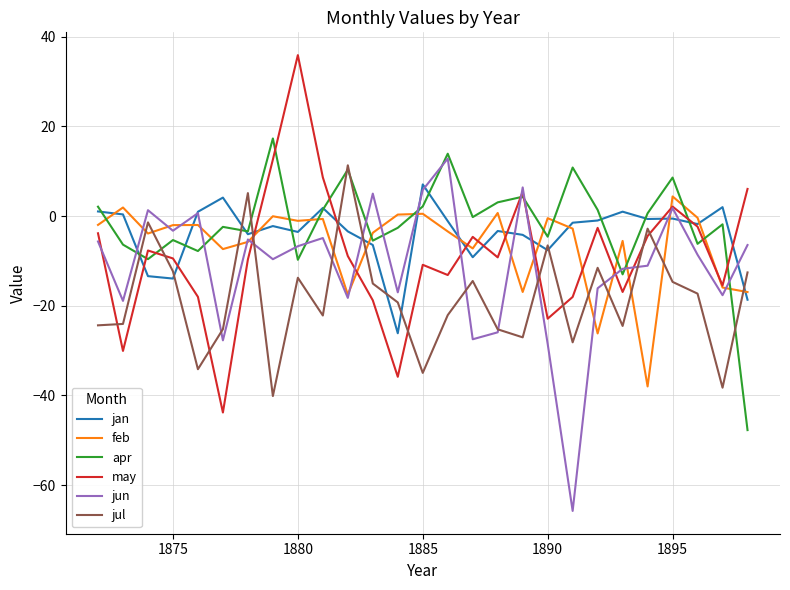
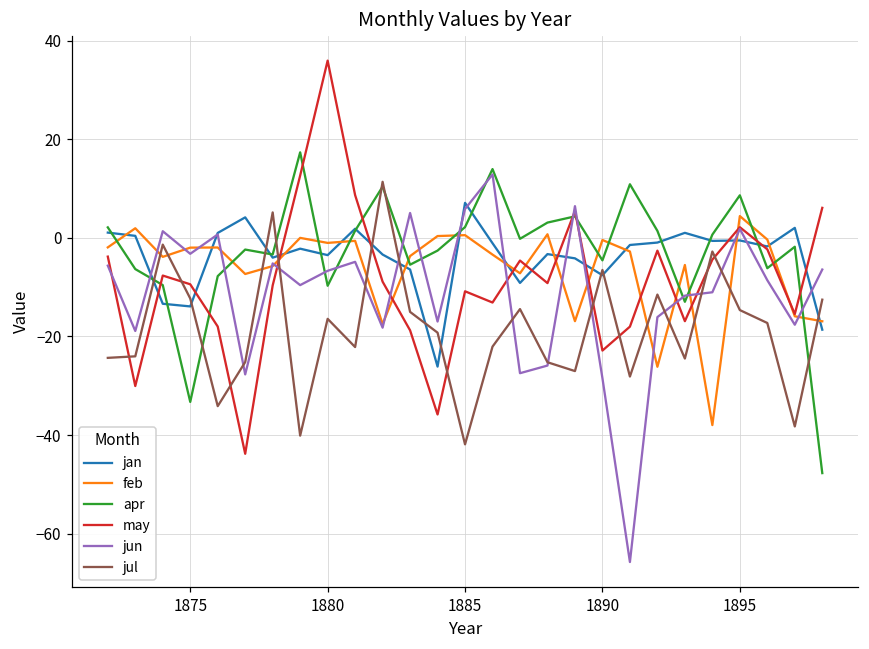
apr, 1875: -5 -> -33
jul, 1880: -14 -> -16
jul, 1885: -35 -> -42
